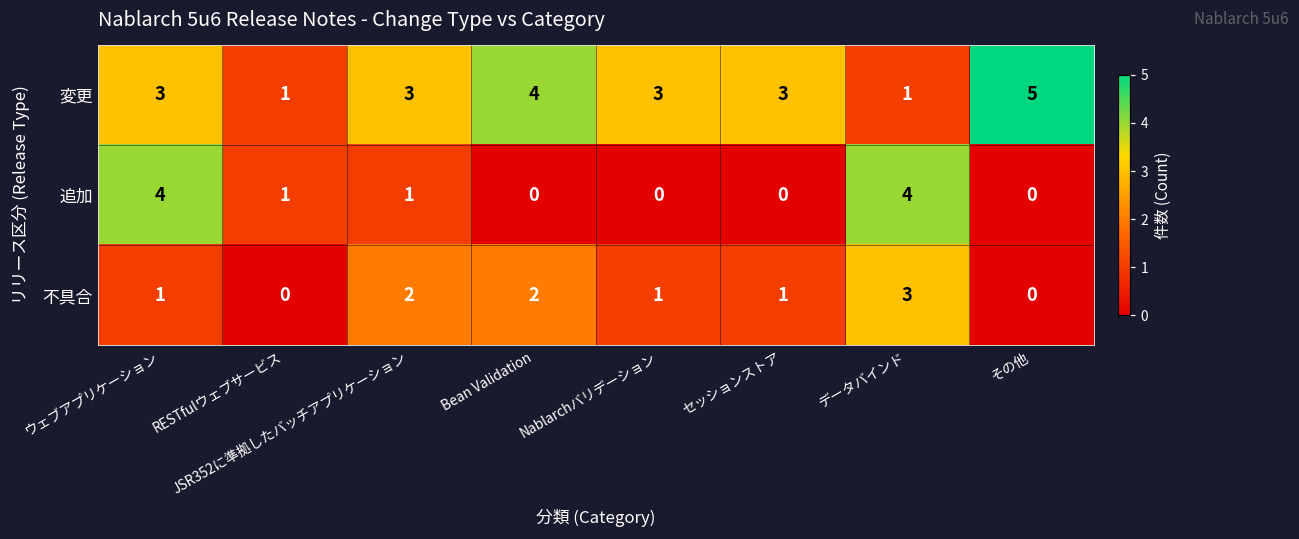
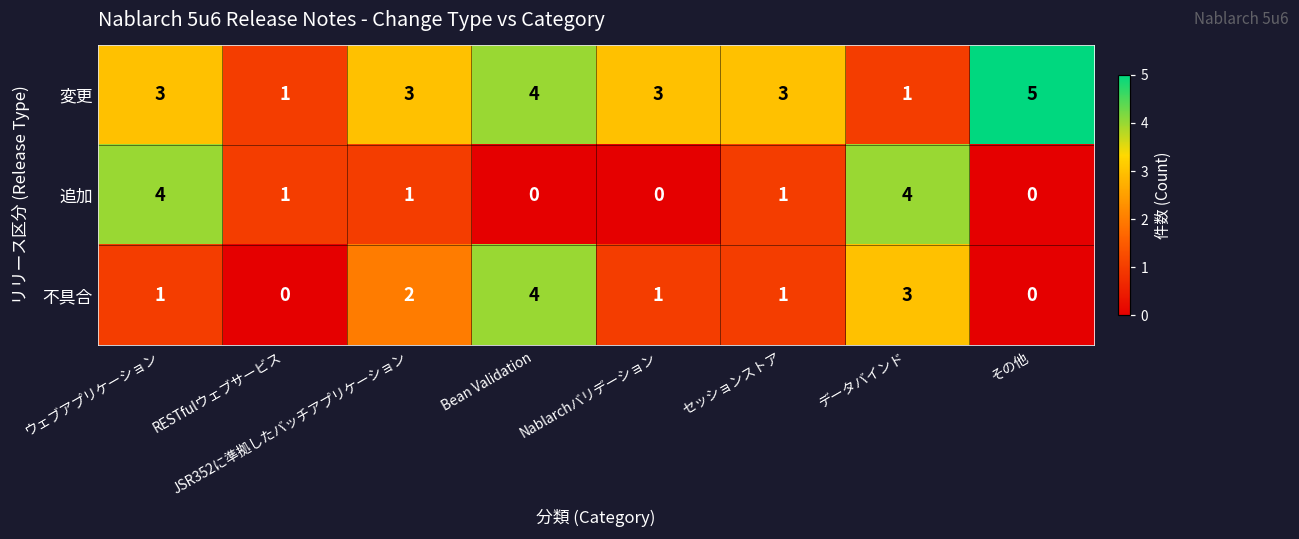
追加, セッションストア: 0 -> 1
不具合, Bean Validation: 2 -> 4
